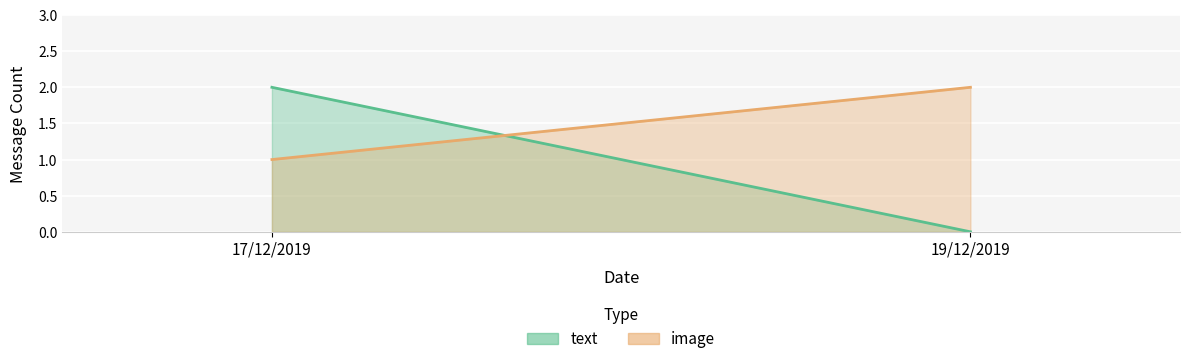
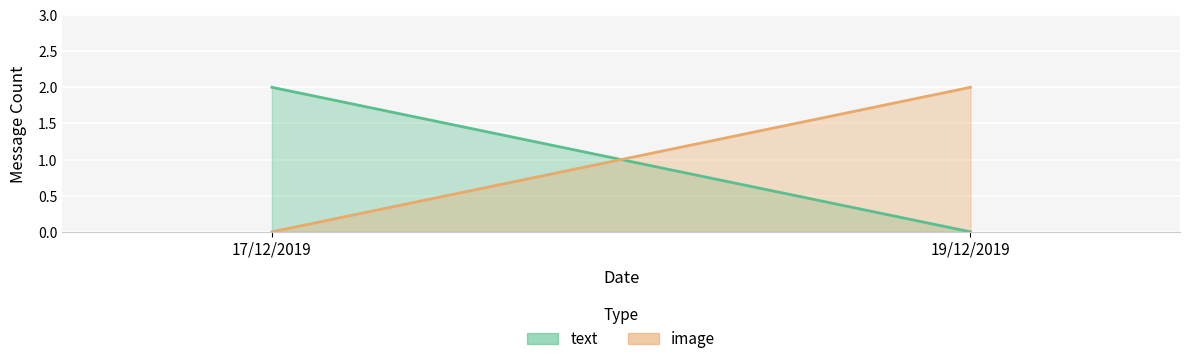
image, 17/12/2019: 1 -> 0
